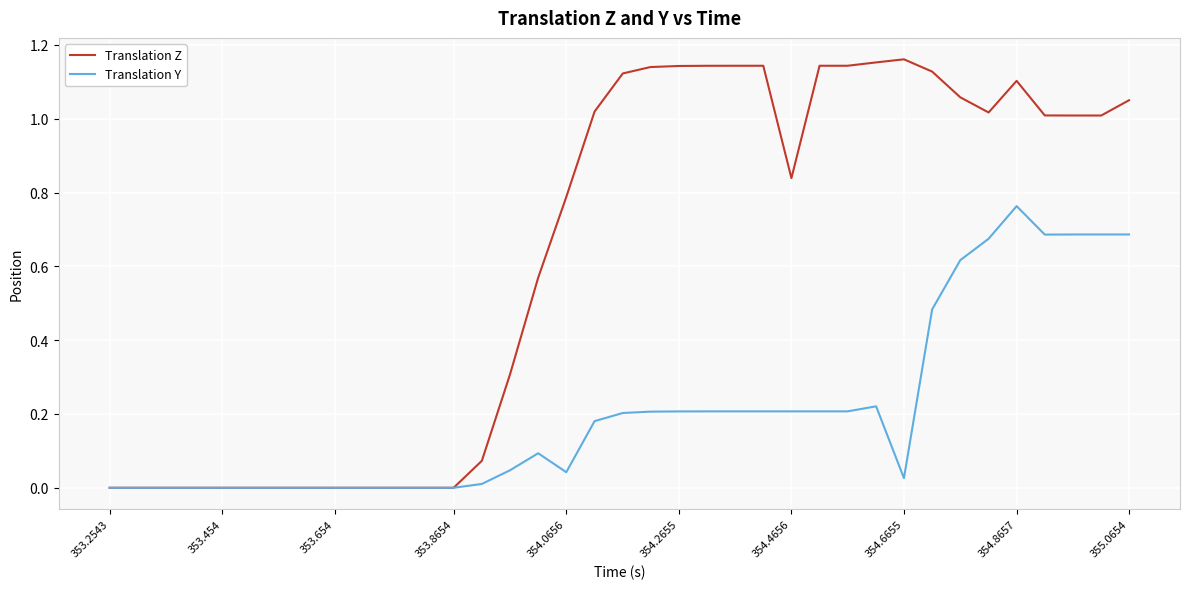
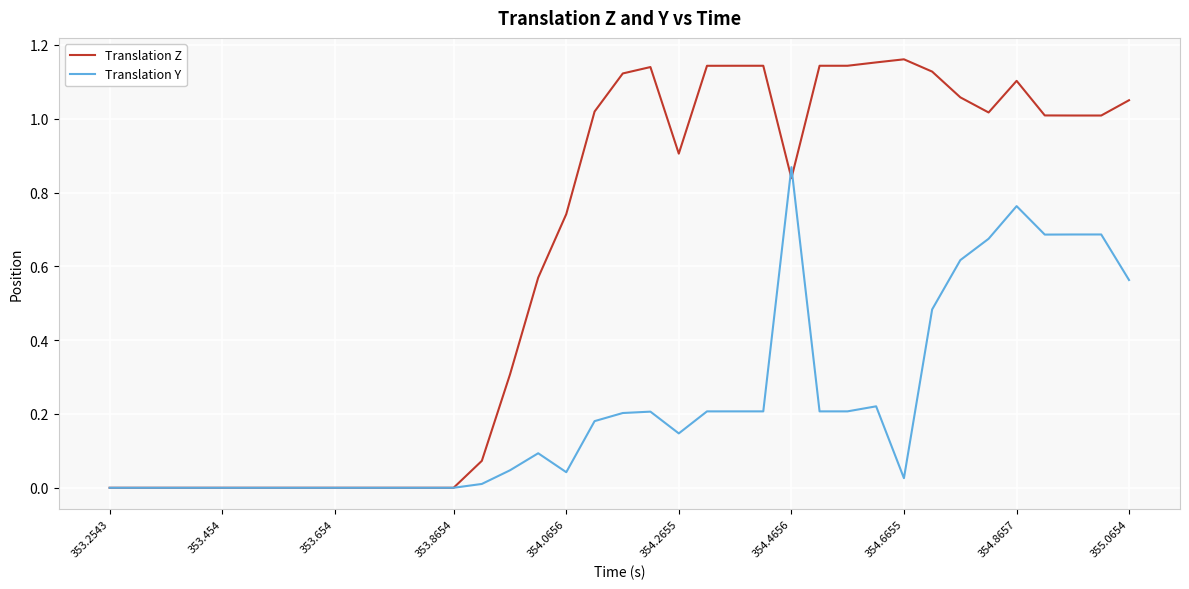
Translation Z, 354.0656: 0.79 -> 0.74
Translation Z, 354.2655: 1.14 -> 0.91
Translation Y, 354.2655: 0.21 -> 0.15
Translation Y, 354.4656: 0.21 -> 0.87
Translation Y, 355.0654: 0.69 -> 0.56
